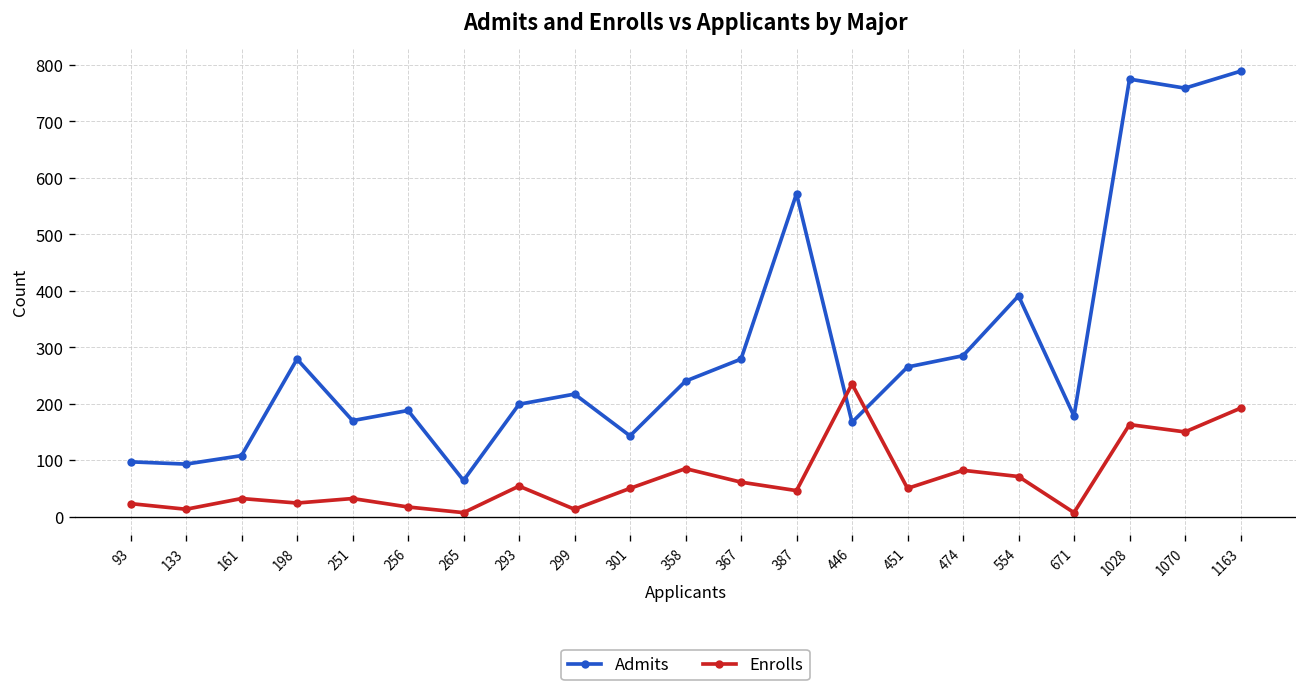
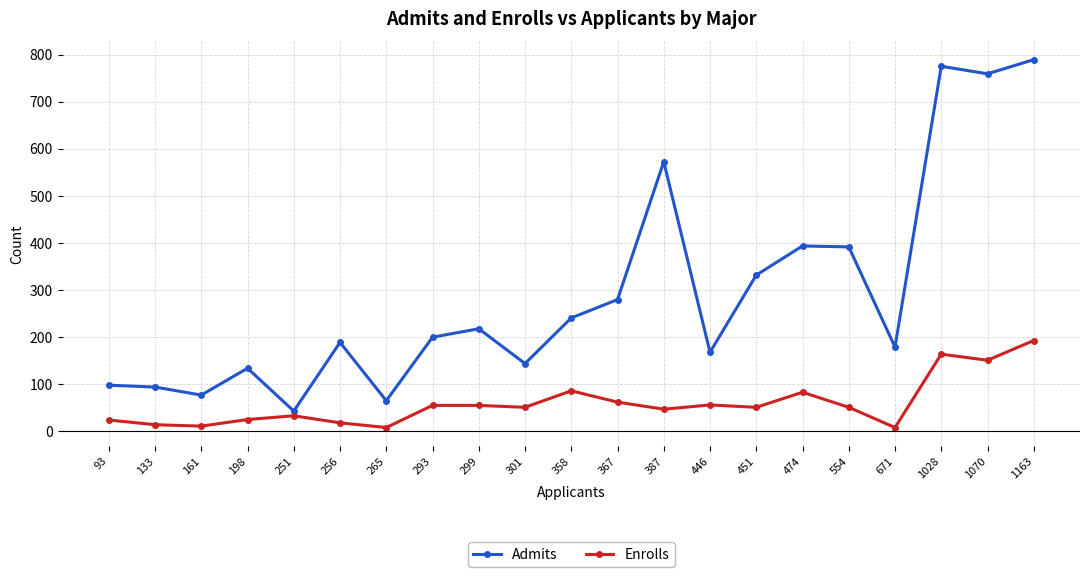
Admits, 161: 110 -> 80
Enrolls, 161: 30 -> 10
Admits, 198: 280 -> 130
Admits, 251: 170 -> 40
Enrolls, 299: 10 -> 50
Enrolls, 446: 240 -> 60
Admits, 451: 270 -> 330
Admits, 474: 290 -> 390
Enrolls, 554: 70 -> 50
